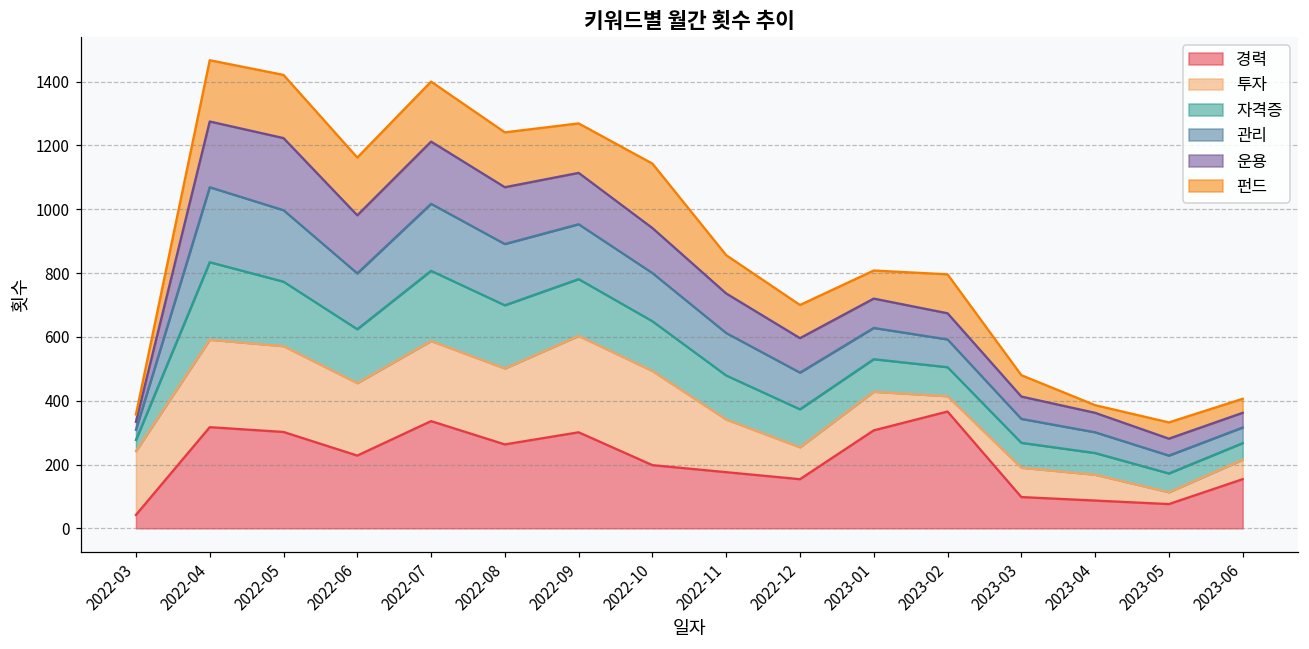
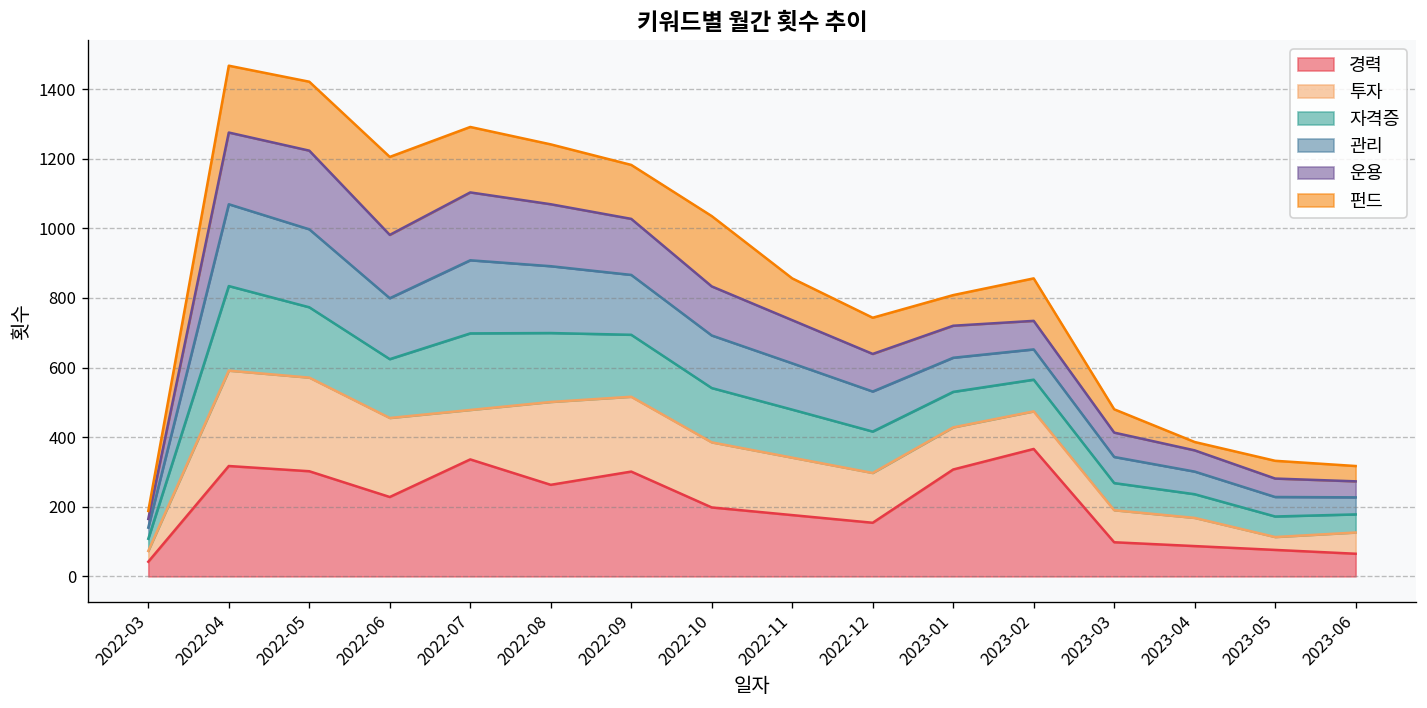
투자, 2022-03: 200 -> 30
펀드, 2022-06: 180 -> 220
투자, 2022-07: 250 -> 140
투자, 2022-09: 300 -> 220
투자, 2022-10: 300 -> 190
투자, 2022-12: 100 -> 140
투자, 2023-02: 50 -> 110
경력, 2023-06: 150 -> 70
